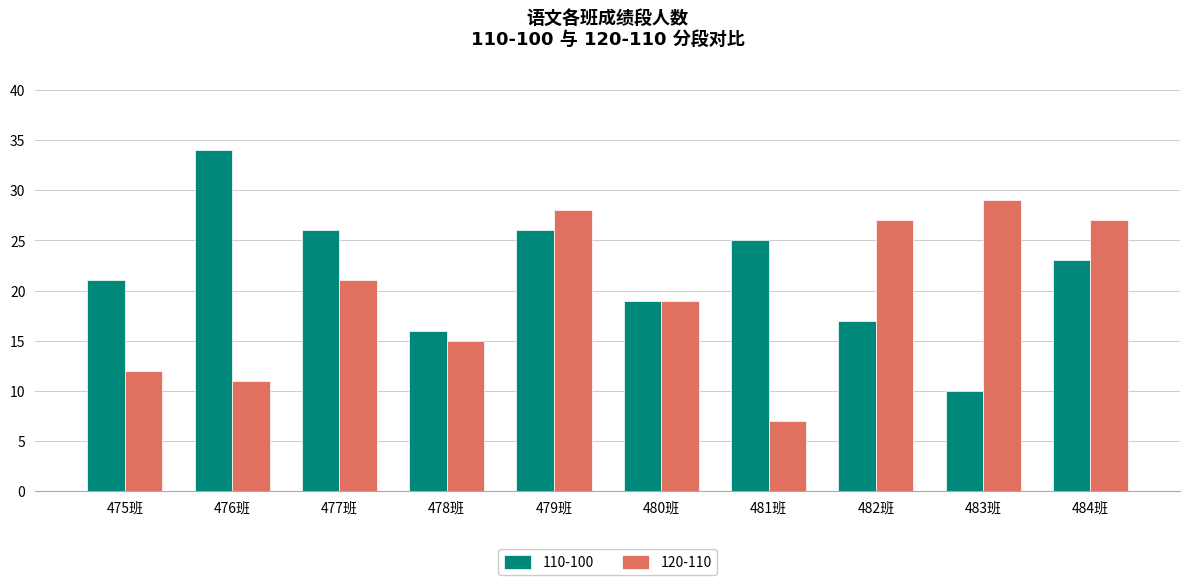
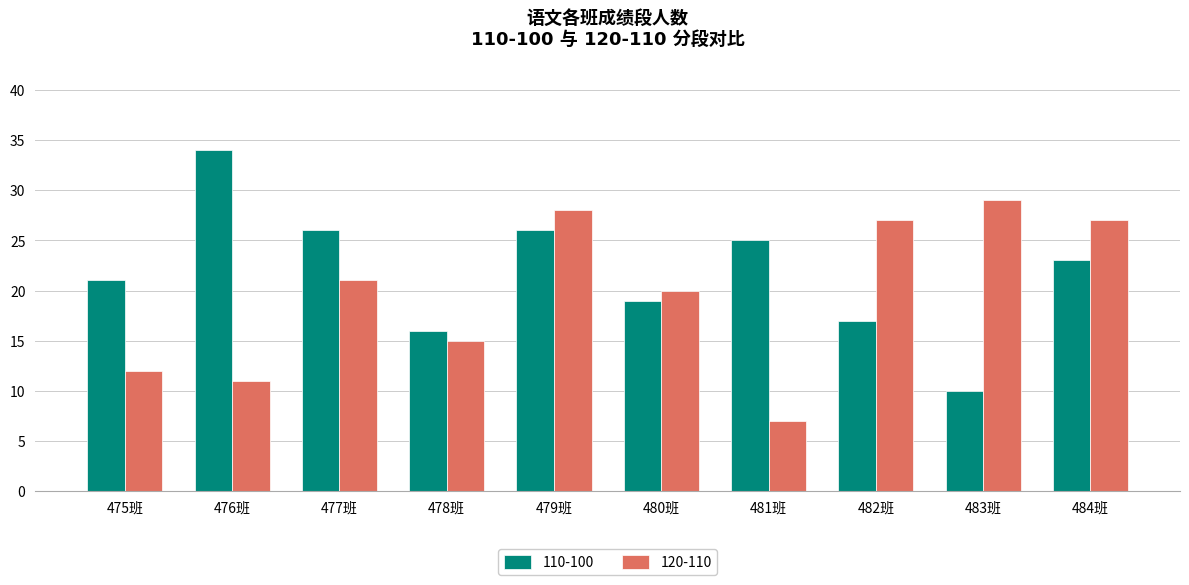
120-110, 480班: 19 -> 20
